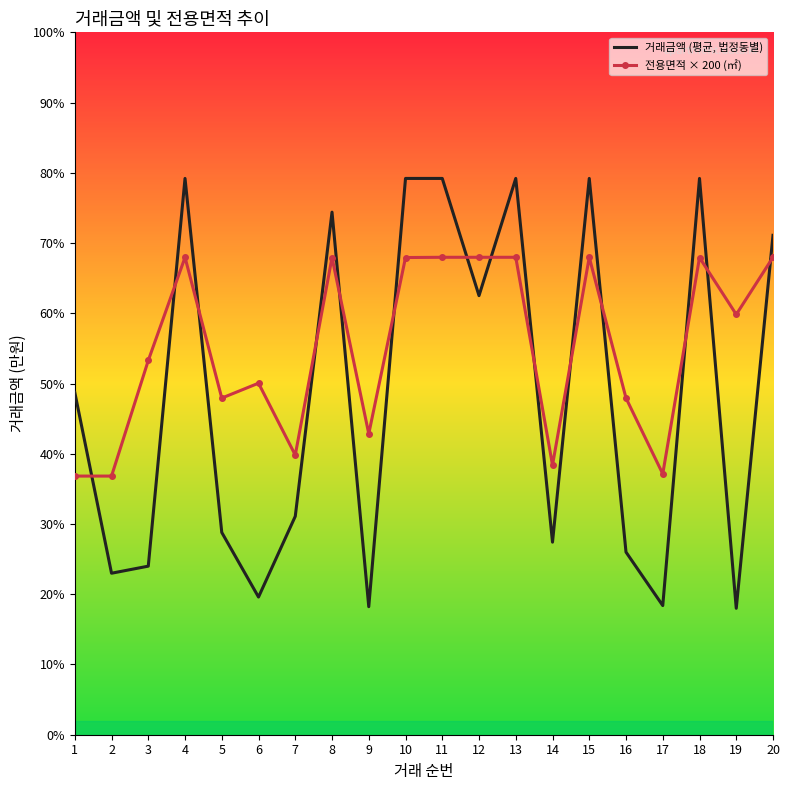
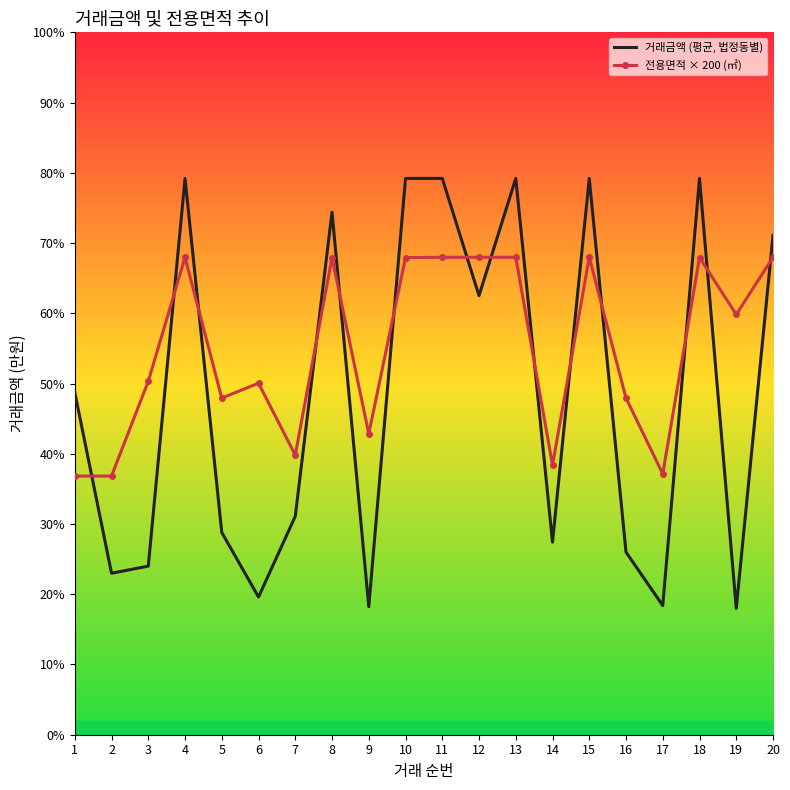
전용면적 × 200 (㎡), 3: 53% -> 50%
